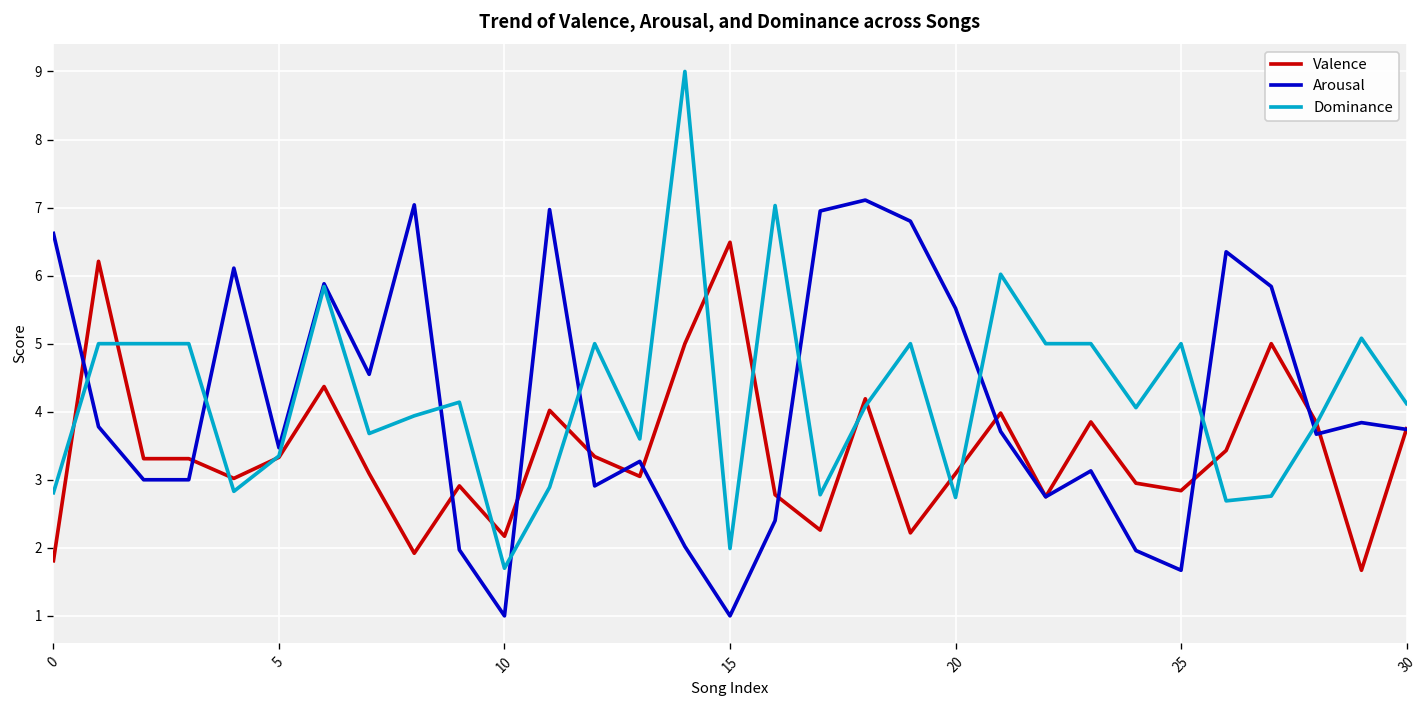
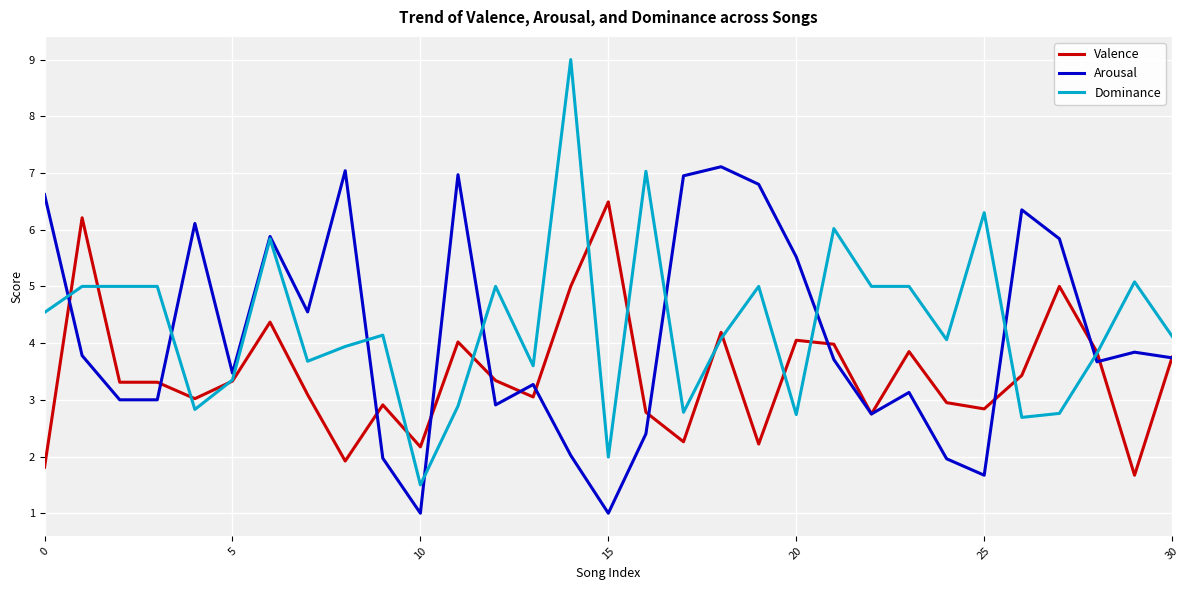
Dominance, 0: 2.8 -> 4.5
Dominance, 10: 1.7 -> 1.5
Valence, 20: 3.1 -> 4.1
Dominance, 25: 5.0 -> 6.3
